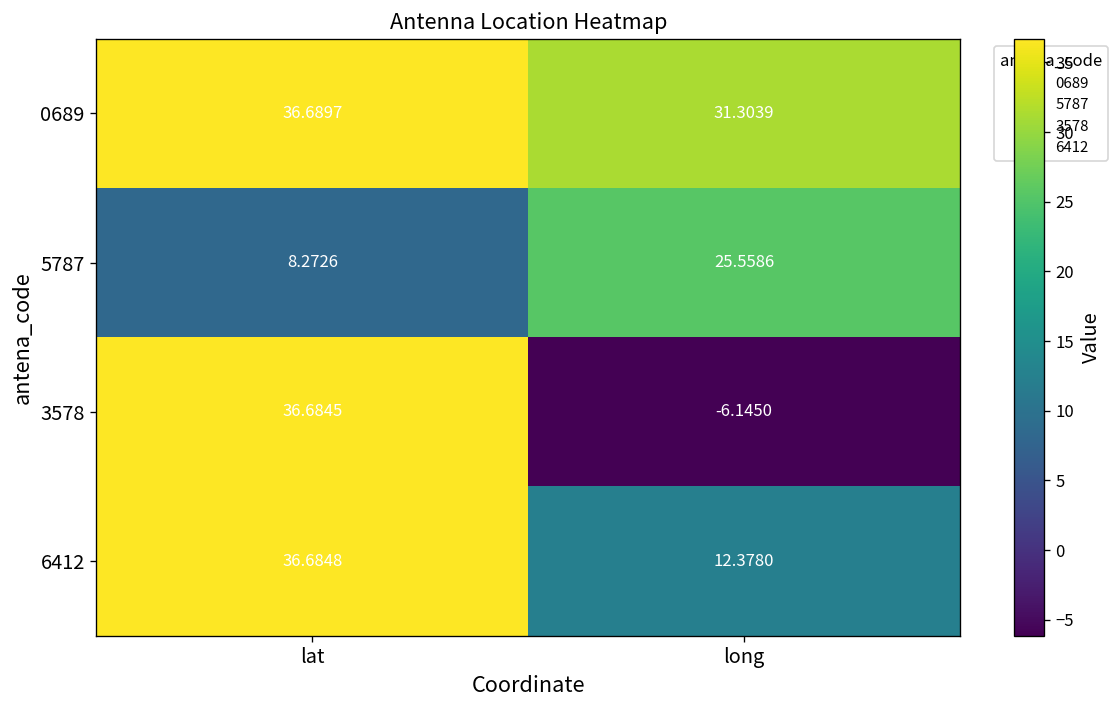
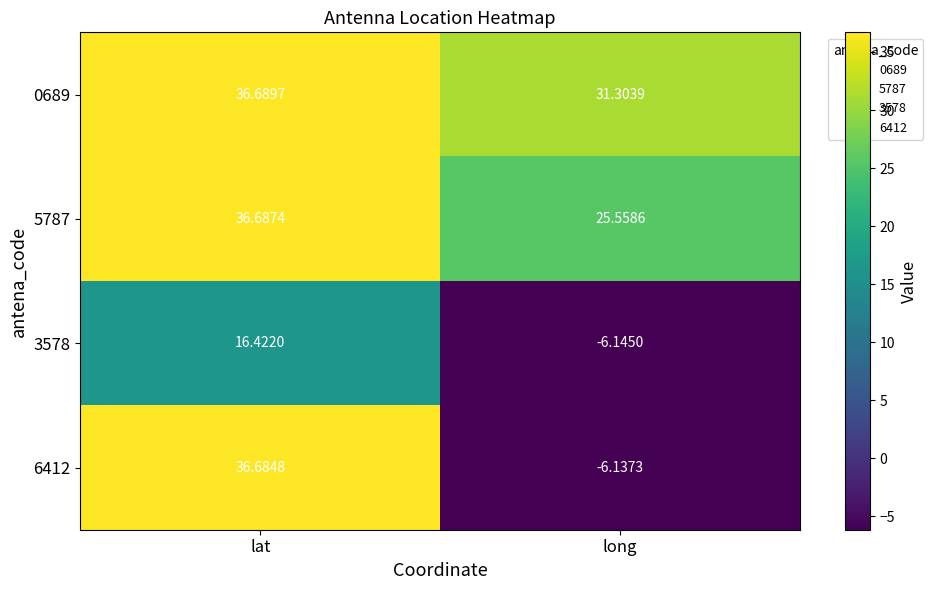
5787, lat: 8.2726 -> 36.6874
3578, lat: 36.6845 -> 16.4220
6412, long: 12.3780 -> -6.1373
